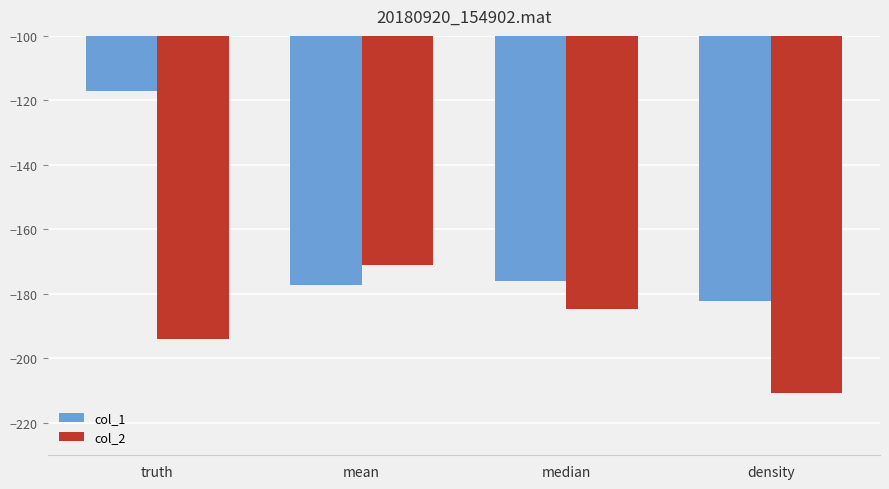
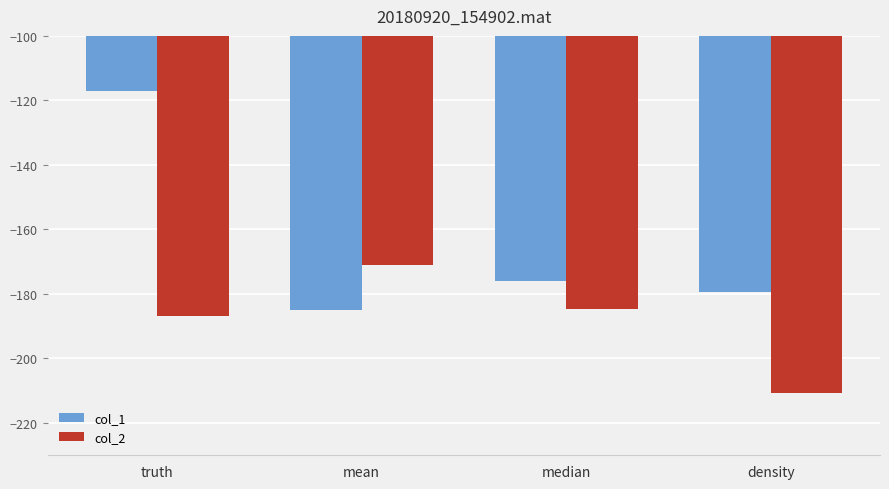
col_2, truth: -194 -> -187
col_1, mean: -177 -> -185
col_1, density: -182 -> -179
